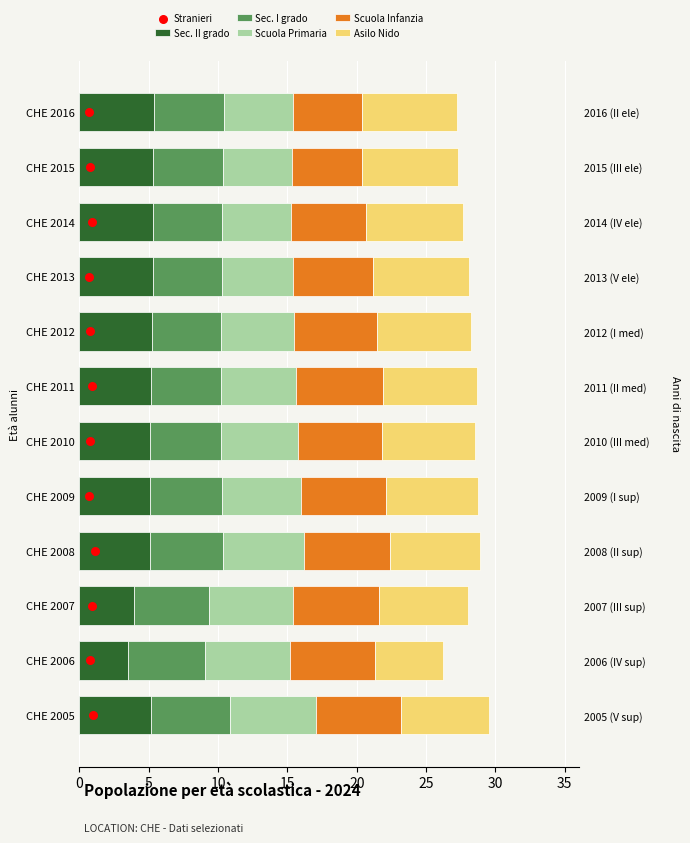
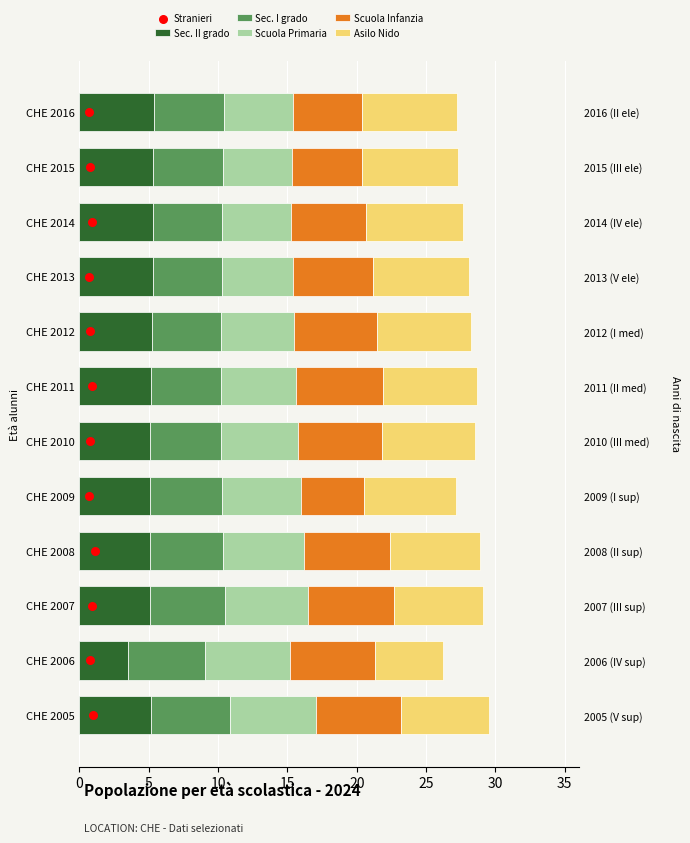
Scuola Infanzia, CHE 2009: 6.2 -> 4.6
Sec. II grado, CHE 2007: 4.0 -> 5.1
